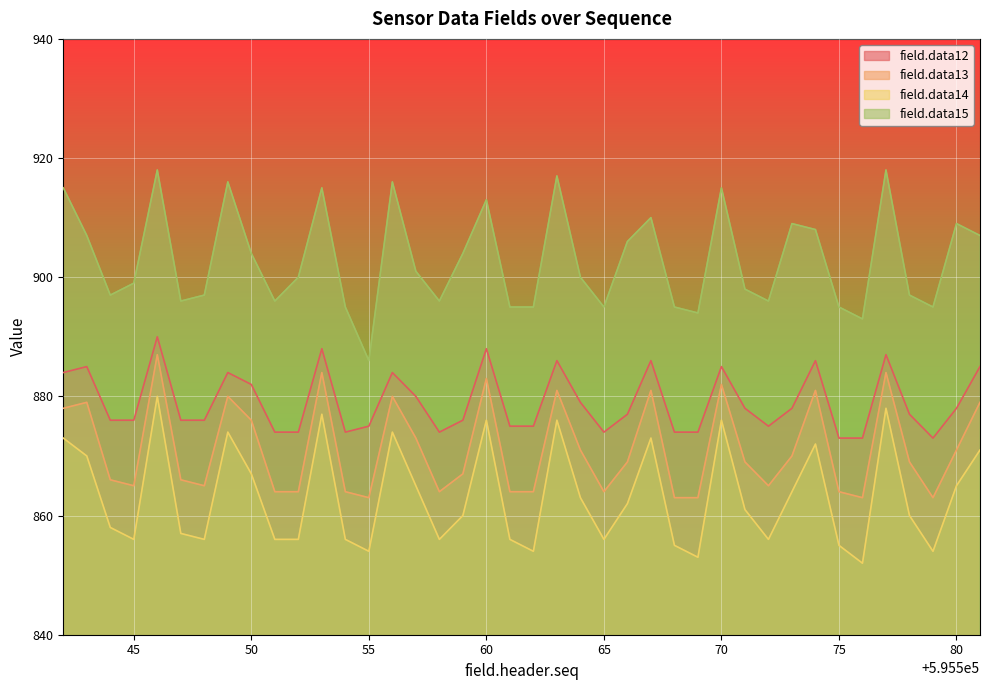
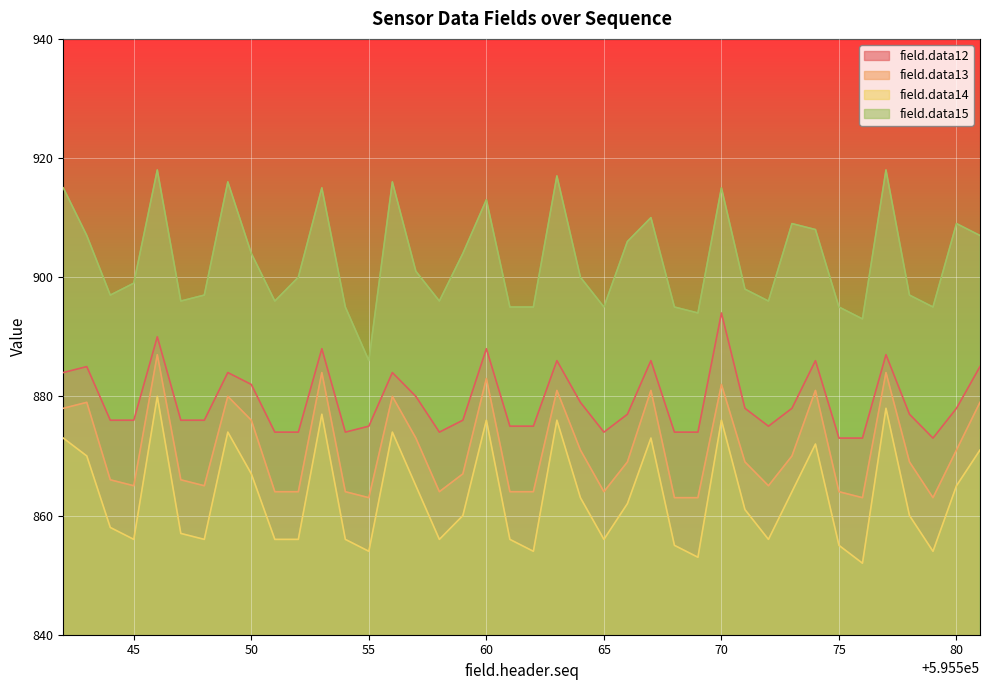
field.data12, 70: 885 -> 894
